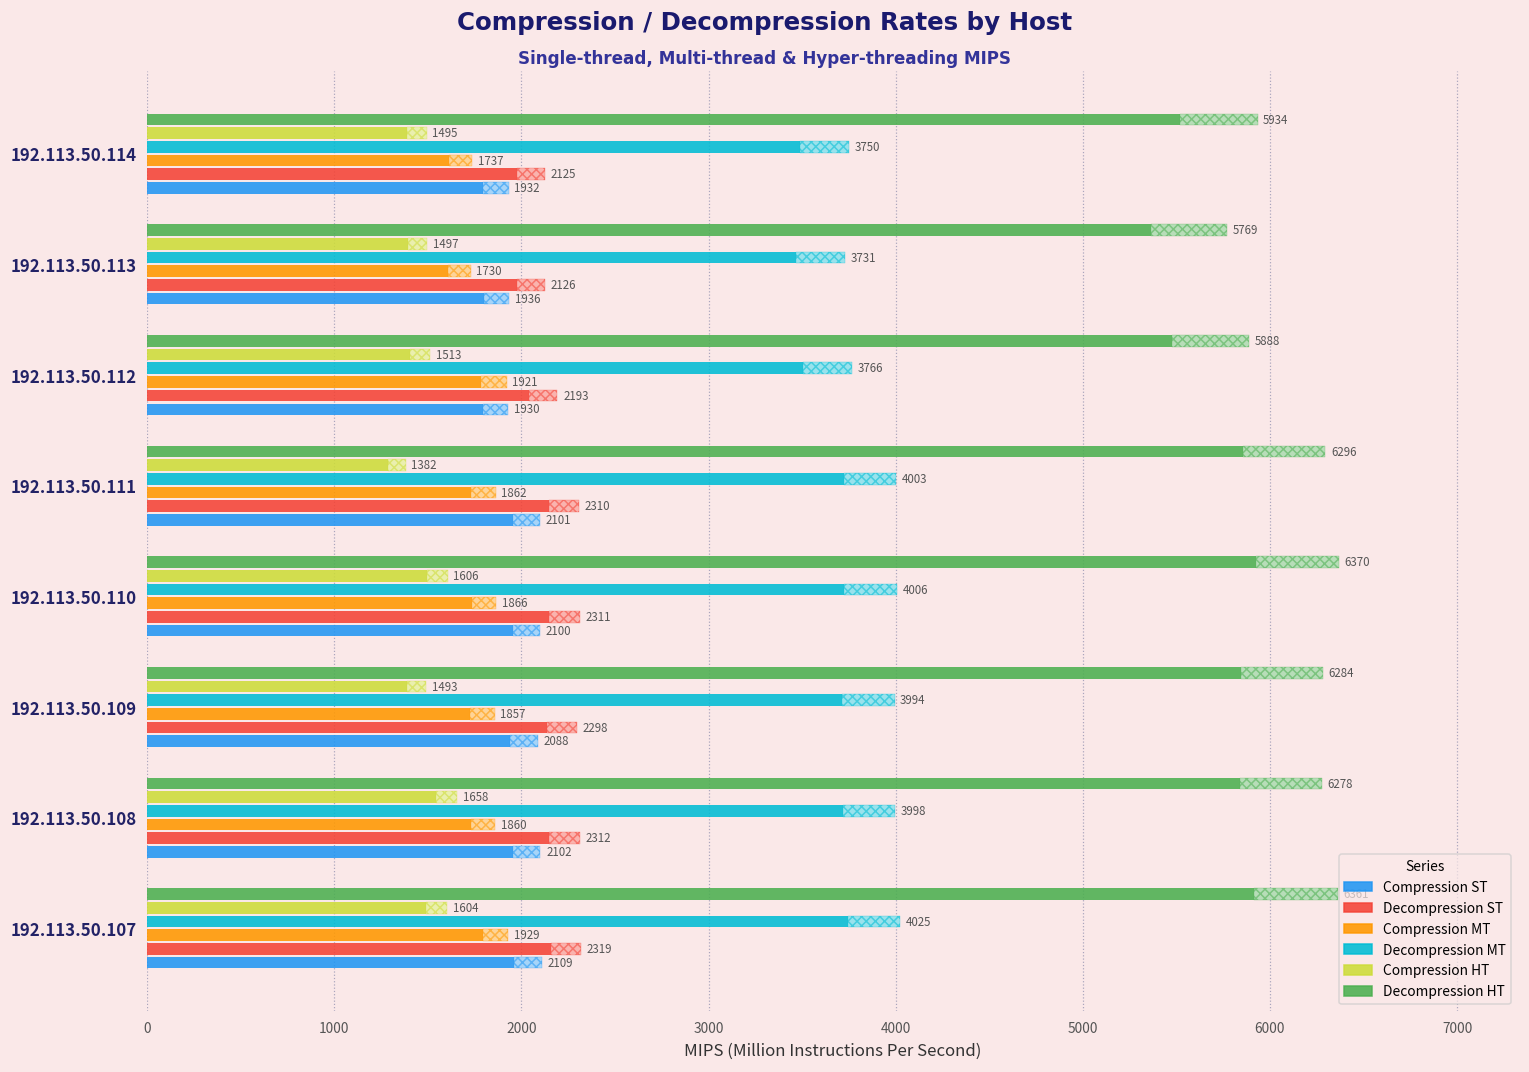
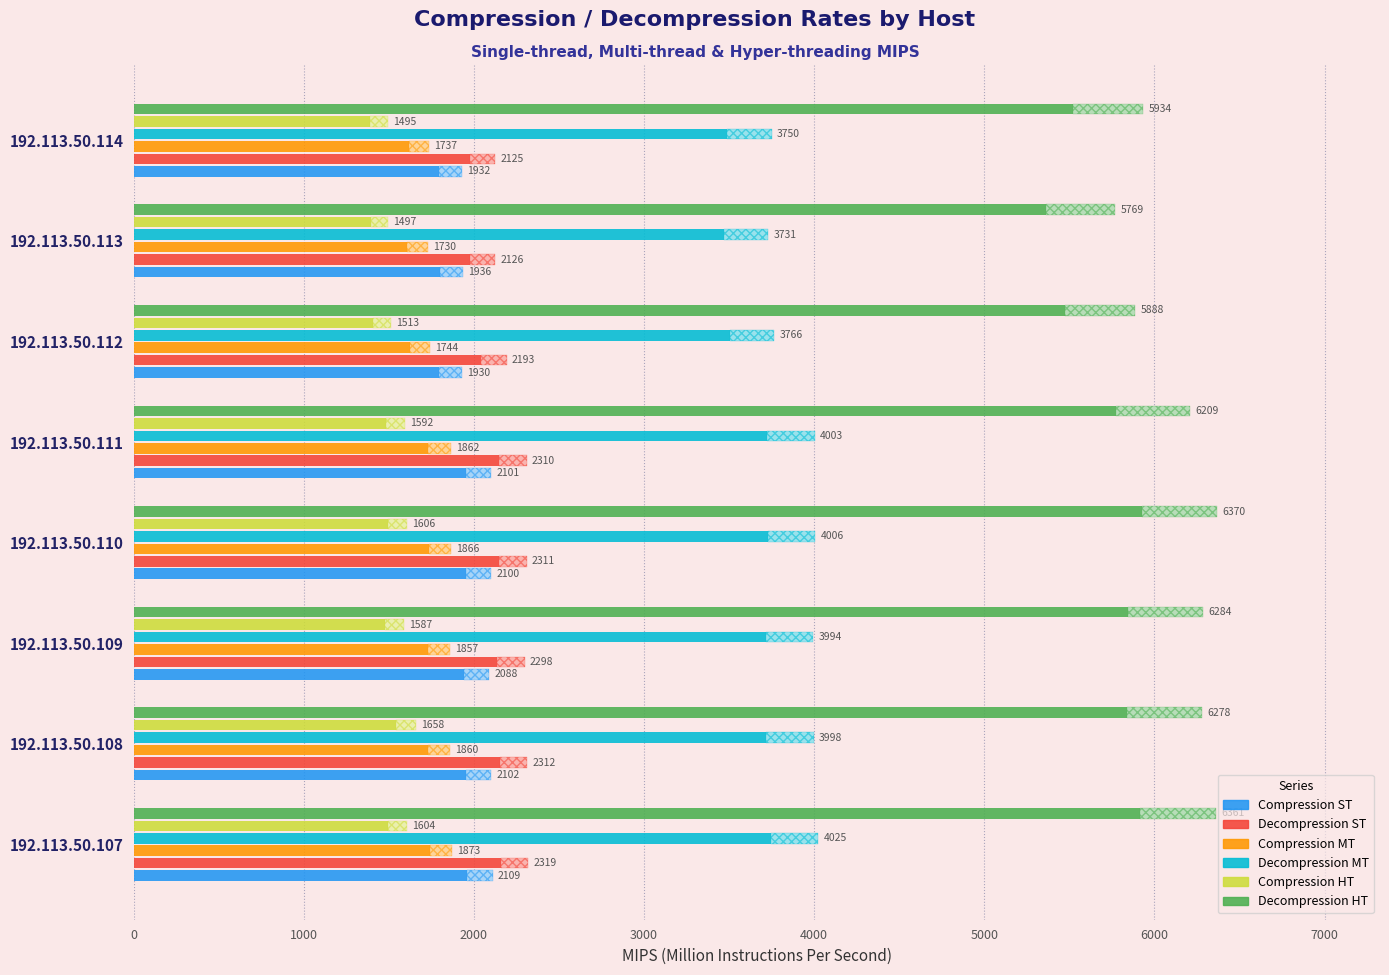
Compression MT, 192.113.50.112: 1921 -> 1744
Decompression HT, 192.113.50.111: 6296 -> 6209
Compression HT, 192.113.50.111: 1382 -> 1592
Compression HT, 192.113.50.109: 1493 -> 1587
Compression MT, 192.113.50.107: 1929 -> 1873
